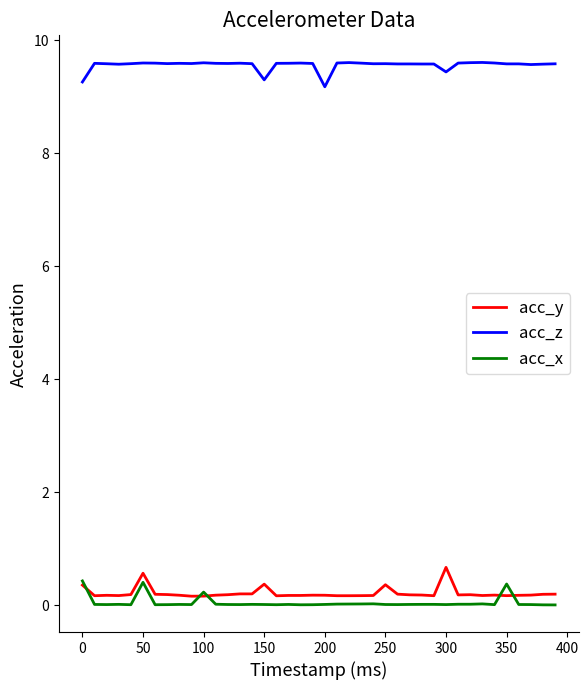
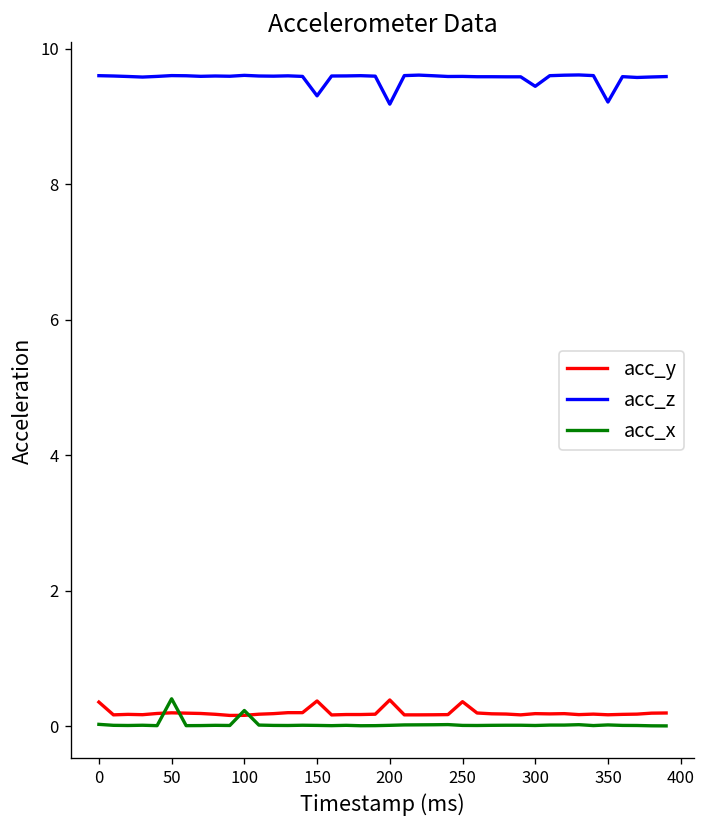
acc_z, 0: 9.3 -> 9.6
acc_x, 0: 0.4 -> 0.0
acc_y, 50: 0.6 -> 0.2
acc_y, 200: 0.2 -> 0.4
acc_y, 300: 0.7 -> 0.2
acc_z, 350: 9.6 -> 9.2
acc_x, 350: 0.4 -> 0.0
